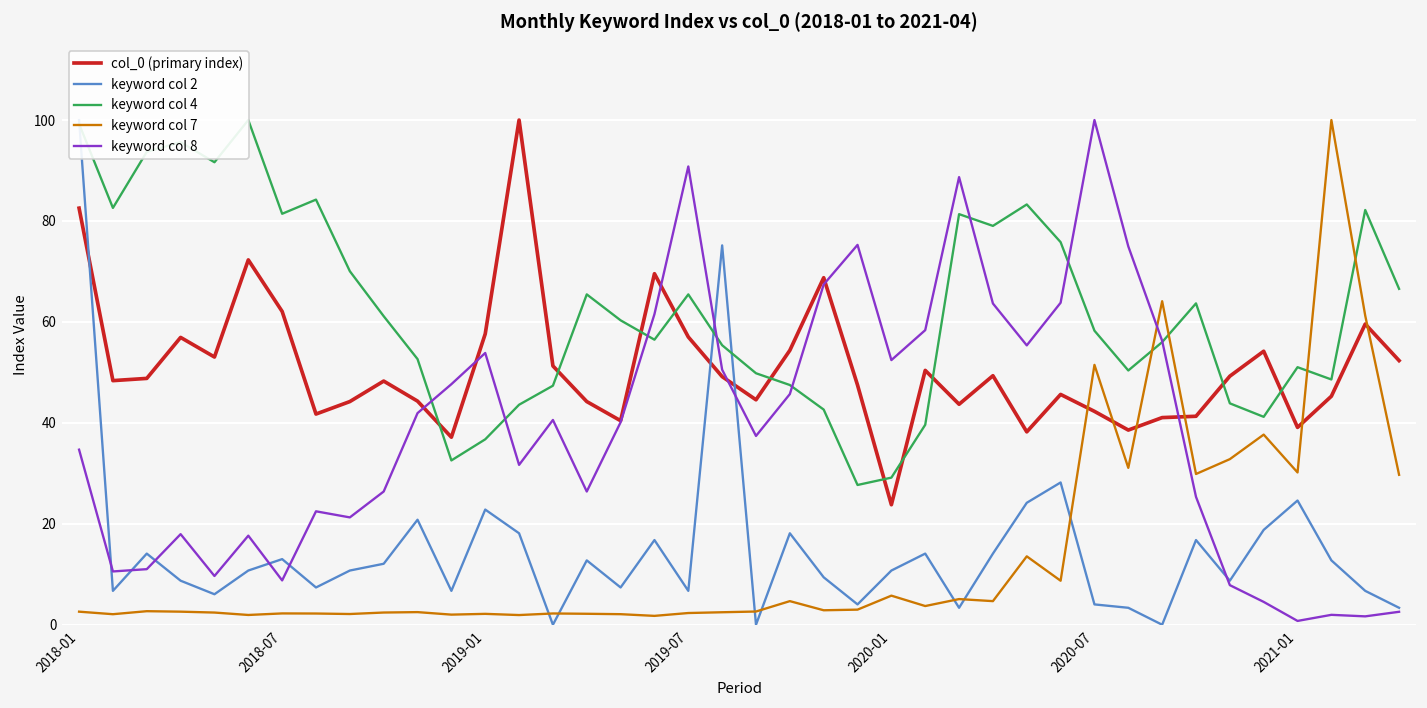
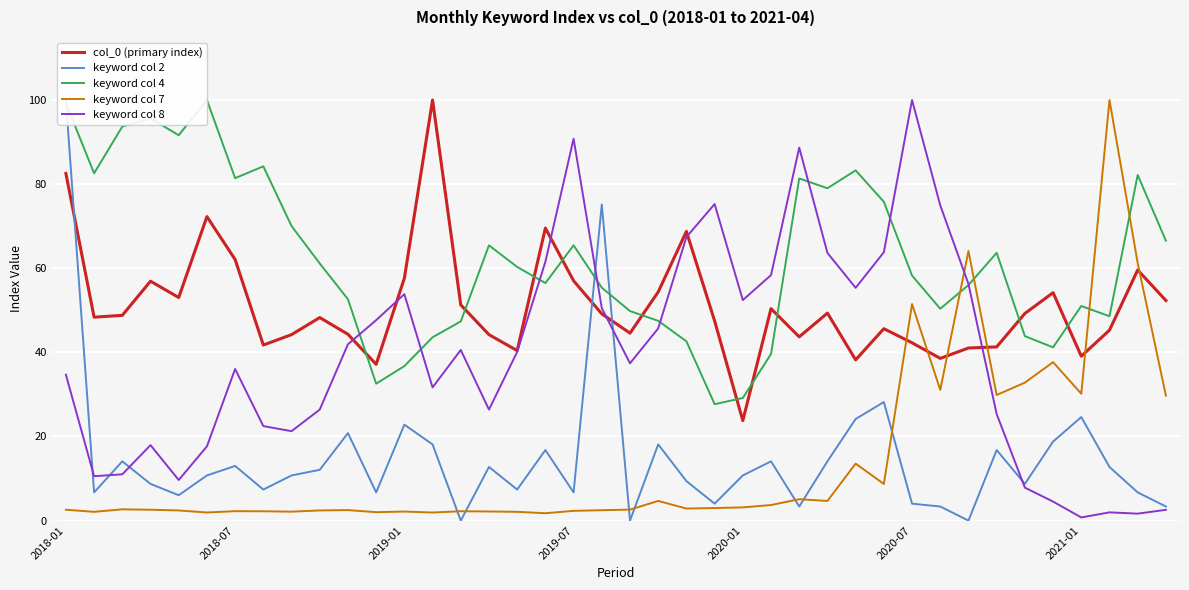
keyword col 8, 2018-07: 9 -> 36
keyword col 7, 2020-01: 6 -> 3
